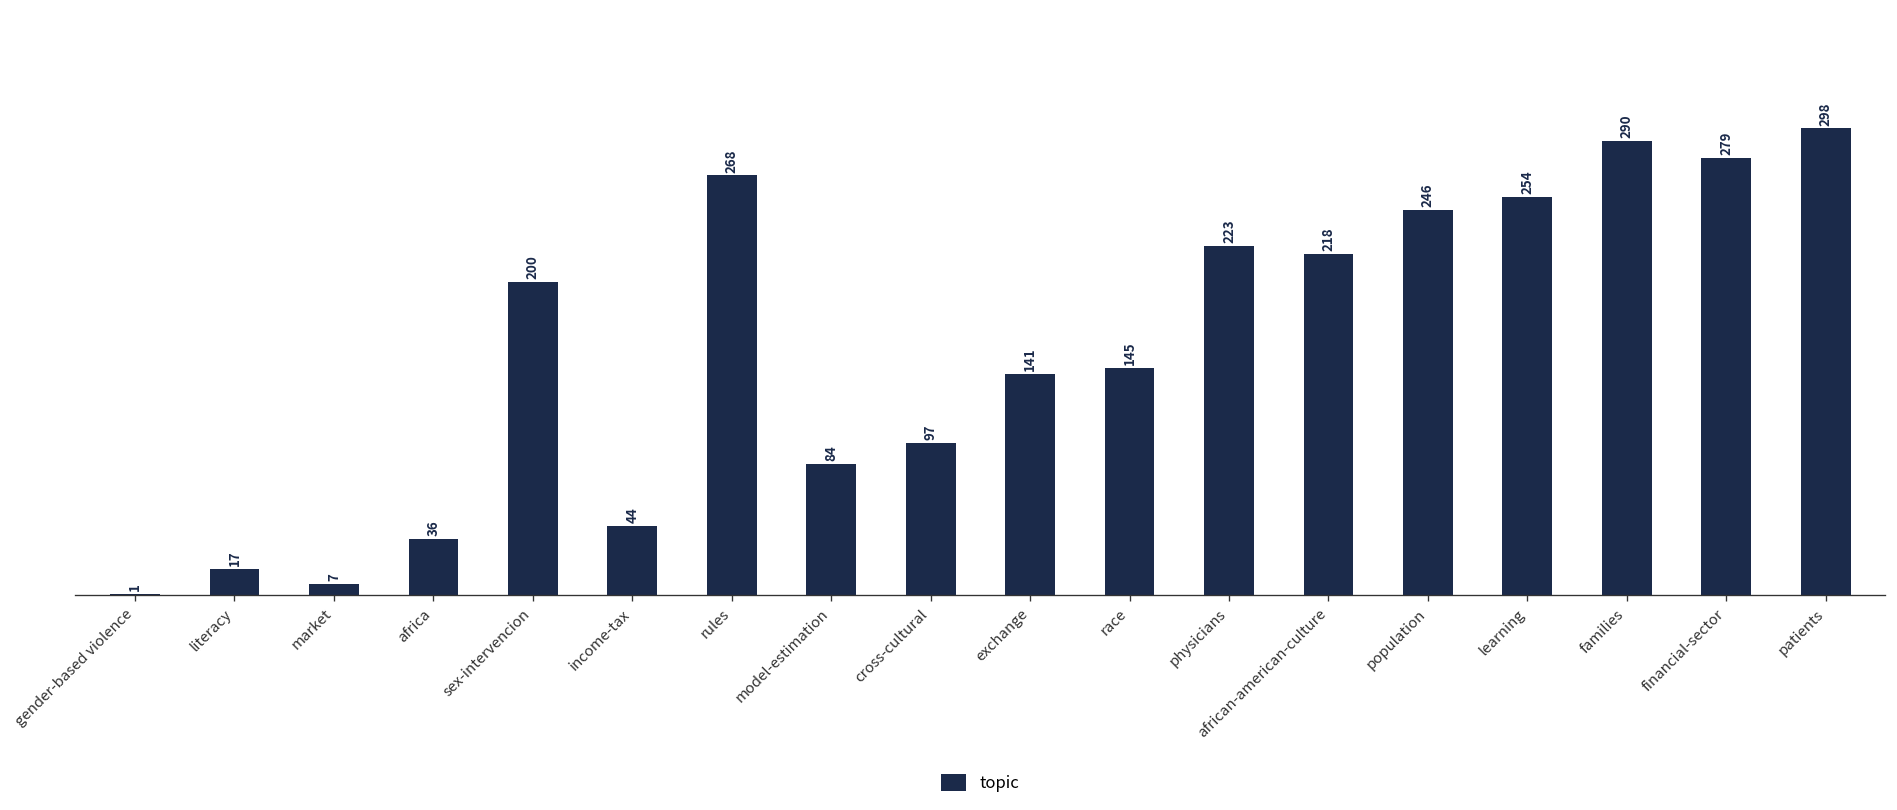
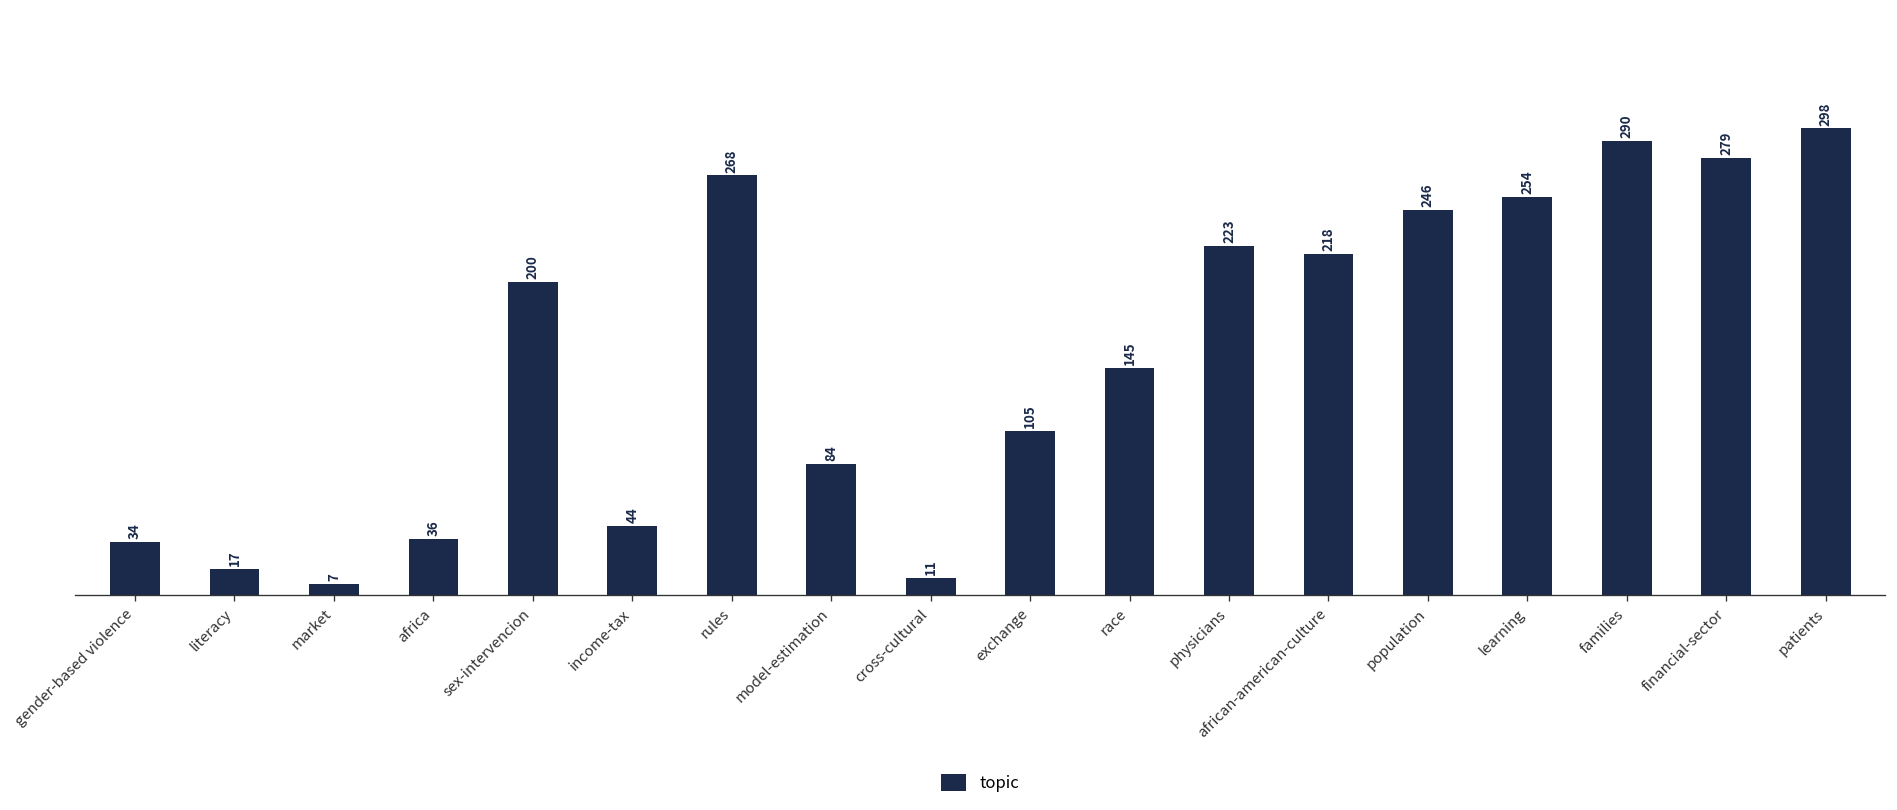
gender-based violence: 1 -> 34
cross-cultural: 97 -> 11
exchange: 141 -> 105
